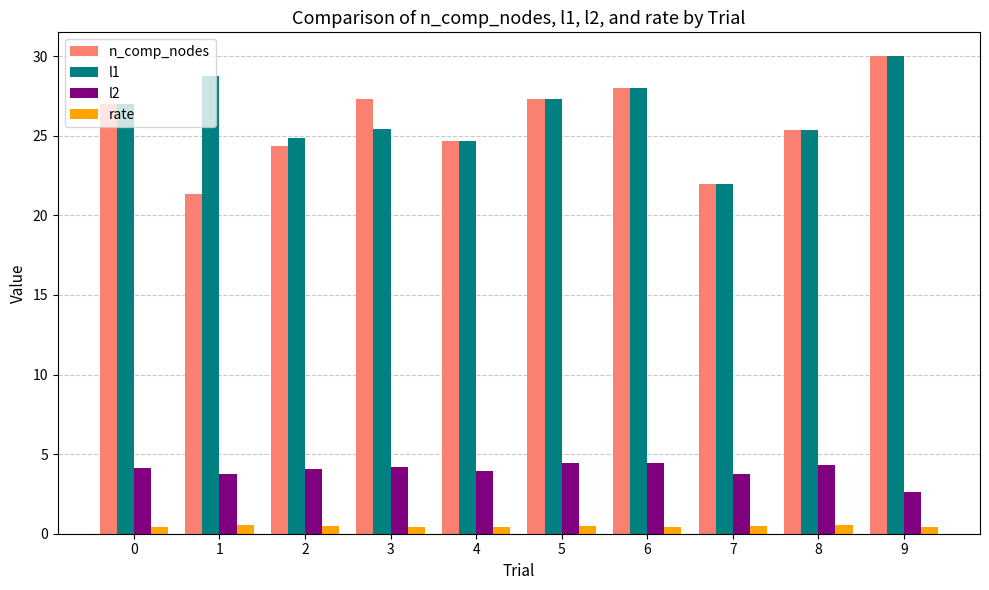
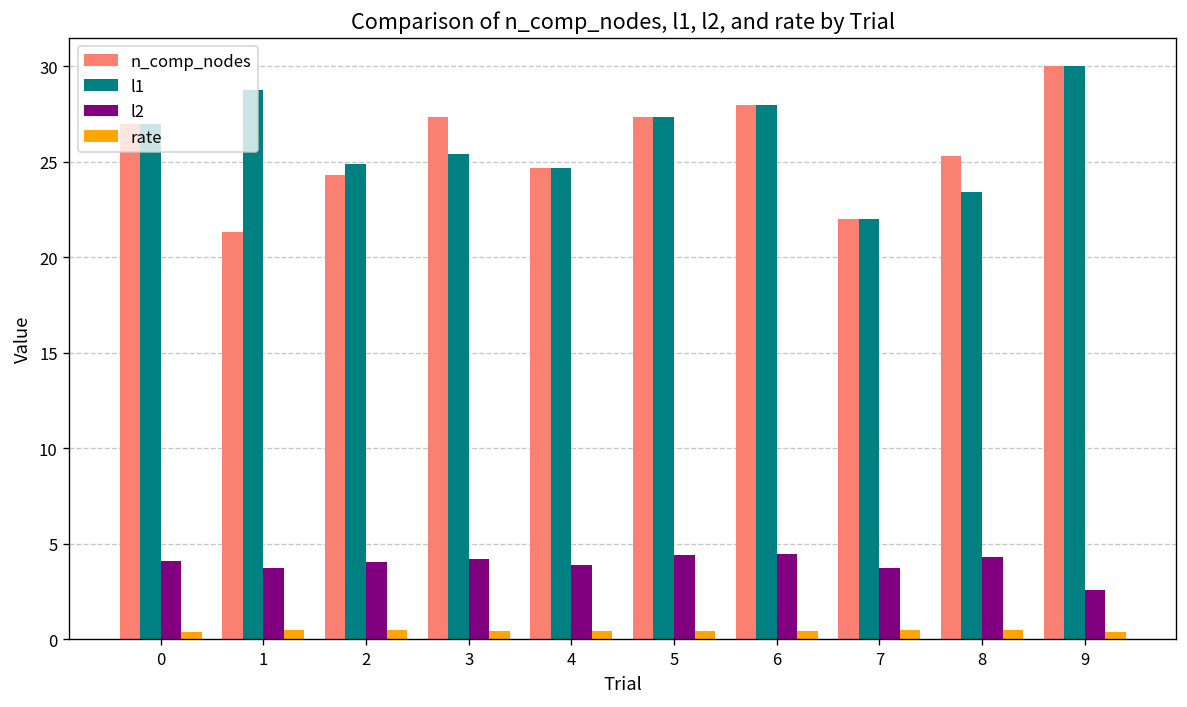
l1, 8: 25.3 -> 23.4
